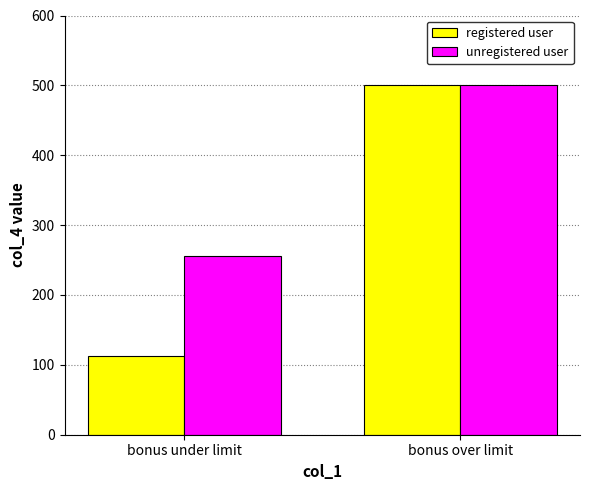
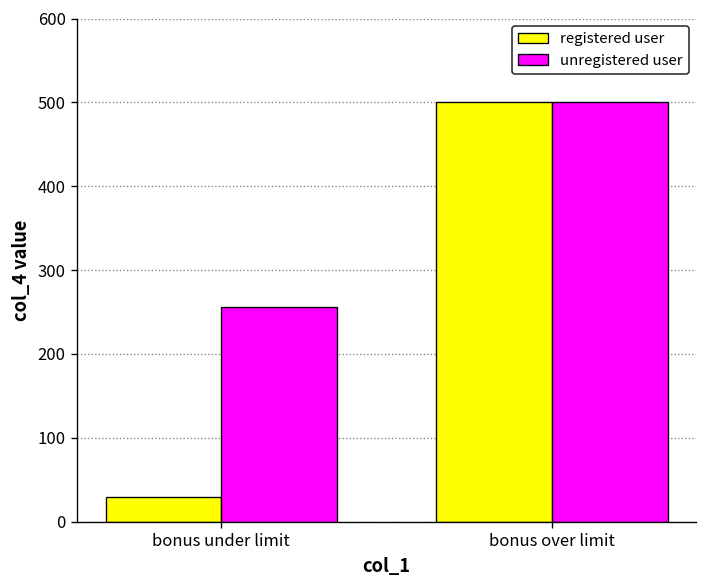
registered user, bonus under limit: 110 -> 30
